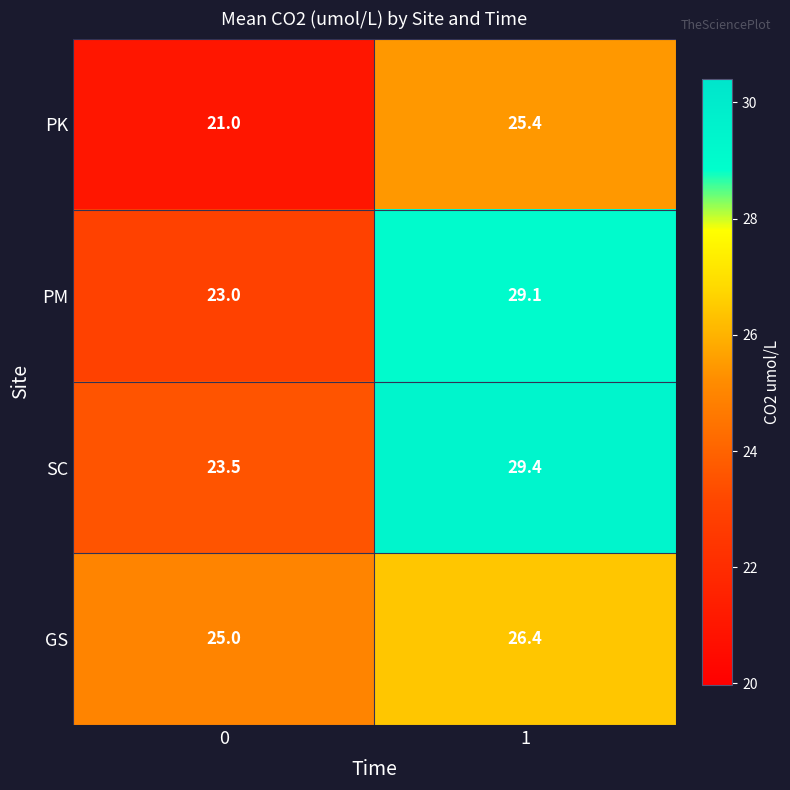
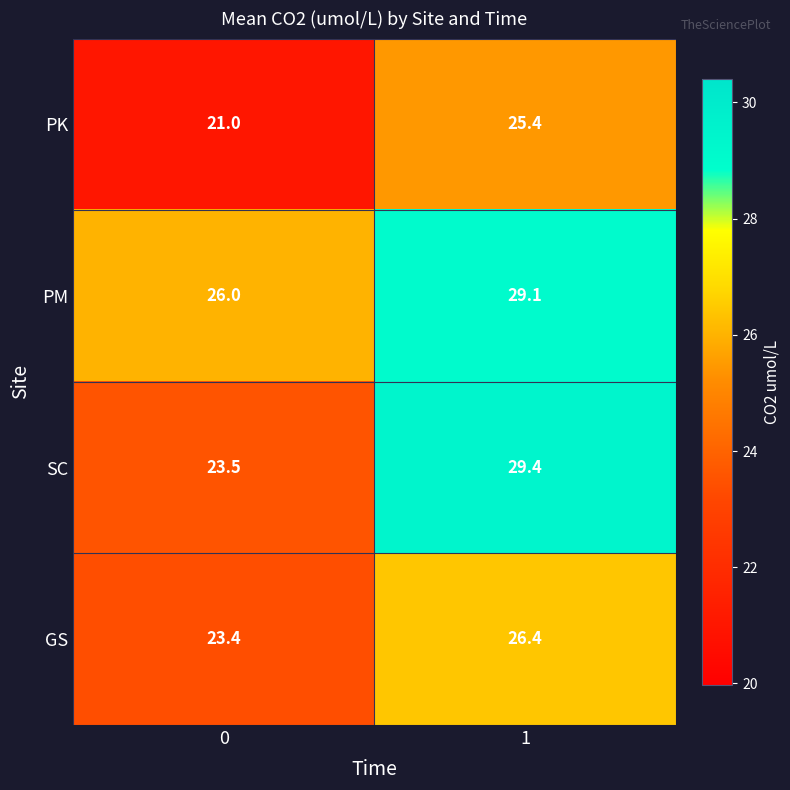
PM, 0: 23.0 -> 26.0
GS, 0: 25.0 -> 23.4
